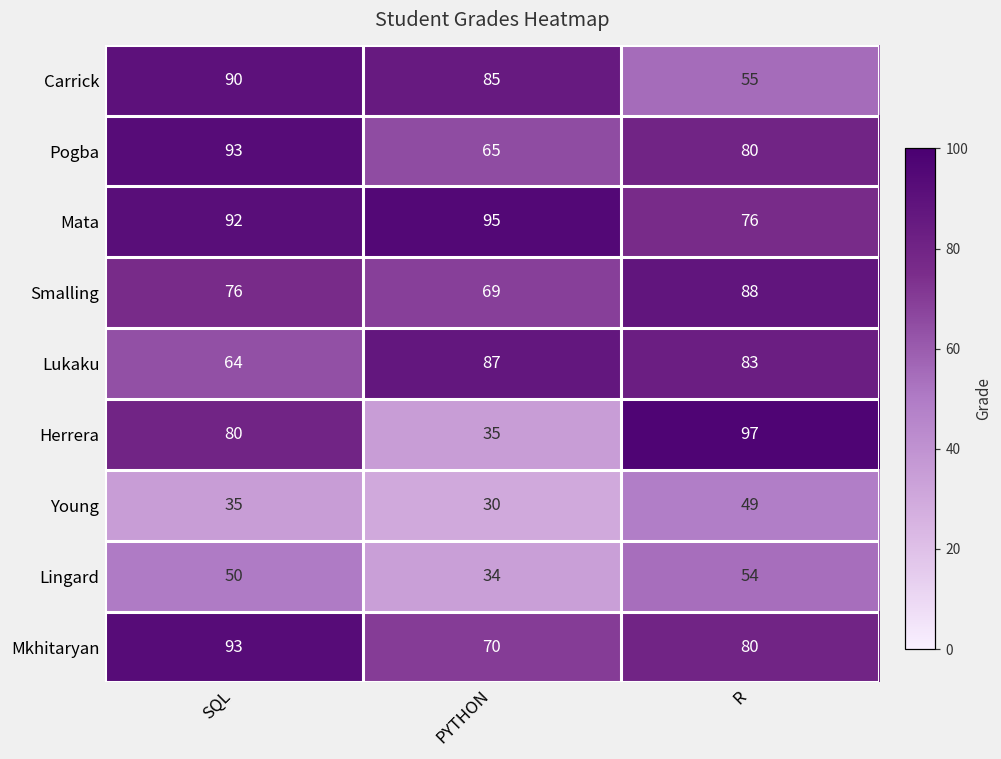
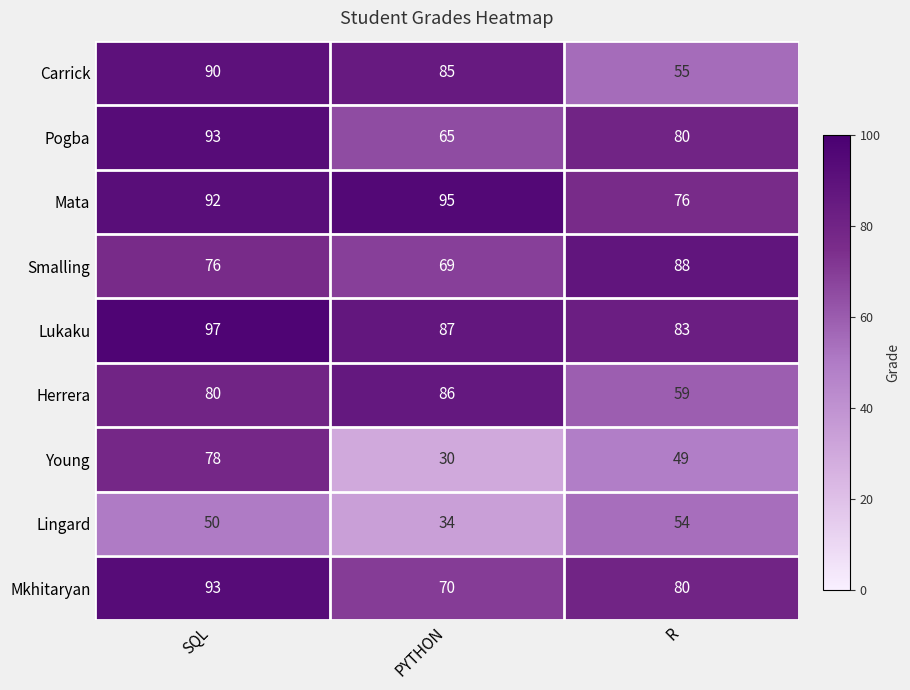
Lukaku, SQL: 64 -> 97
Herrera, PYTHON: 35 -> 86
Herrera, R: 97 -> 59
Young, SQL: 35 -> 78
